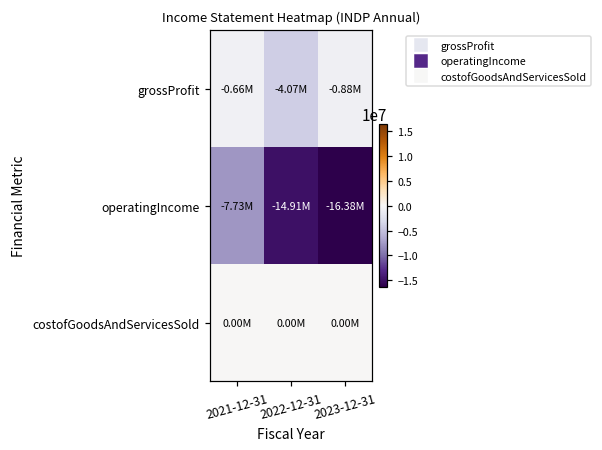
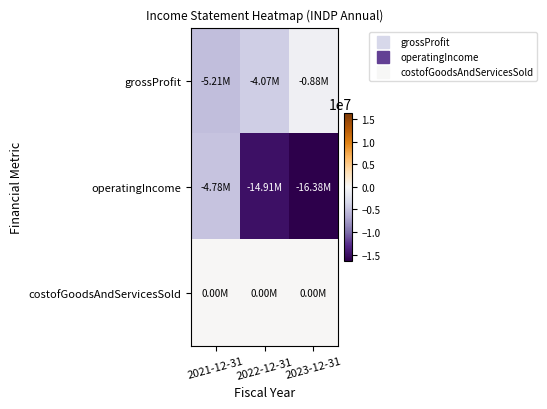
grossProfit, 2021-12-31: -0.66M -> -5.21M
operatingIncome, 2021-12-31: -7.73M -> -4.78M
